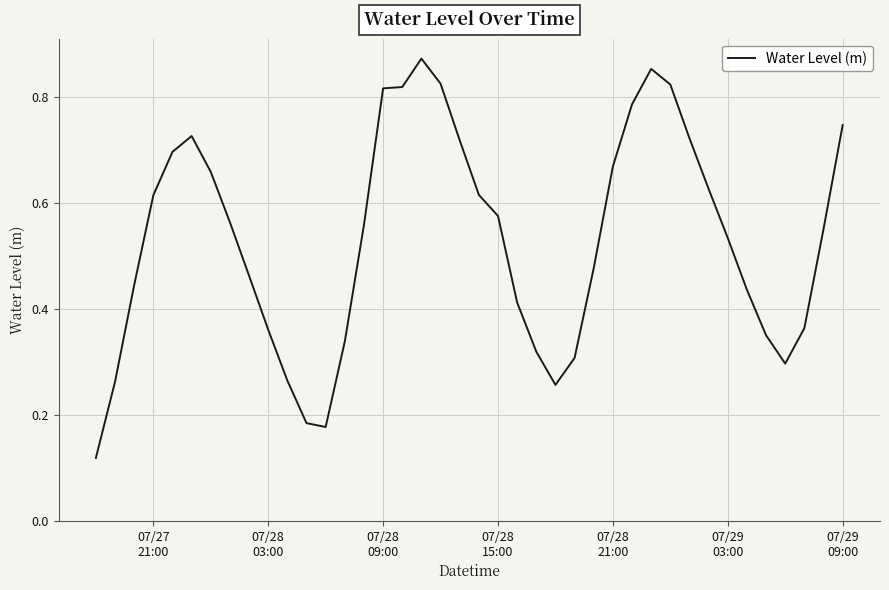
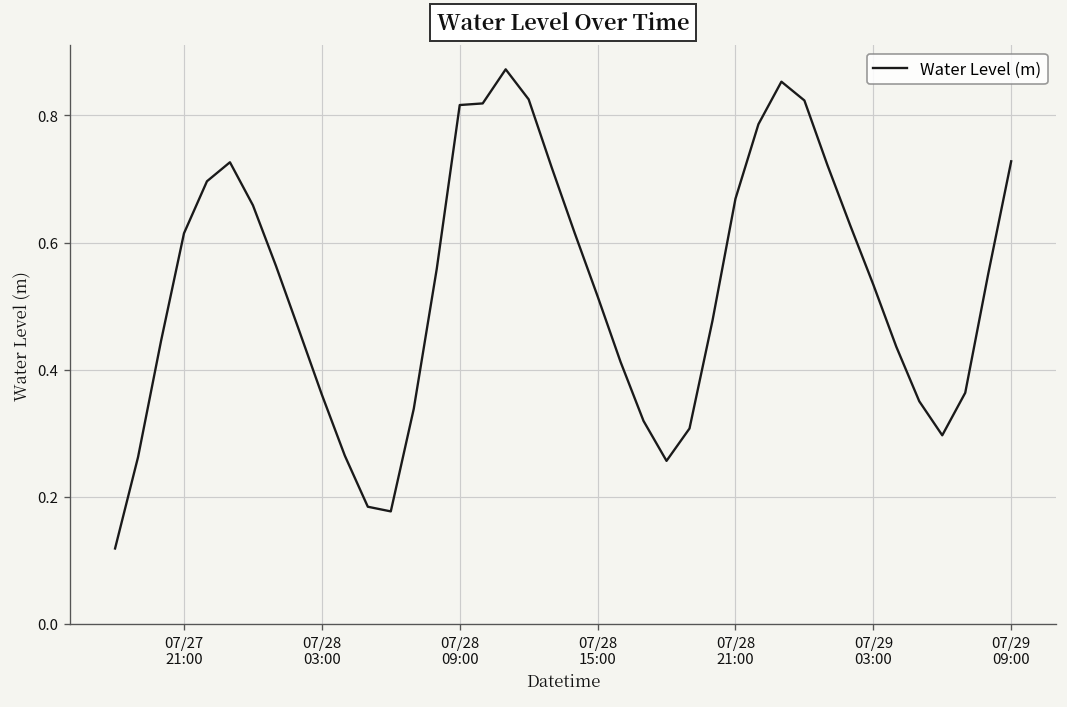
07/28 15:00: 0.58 -> 0.52
07/29 09:00: 0.75 -> 0.73
